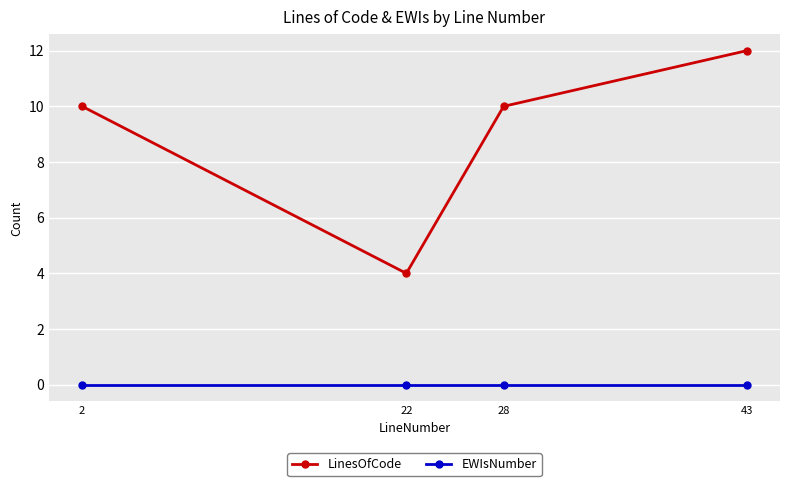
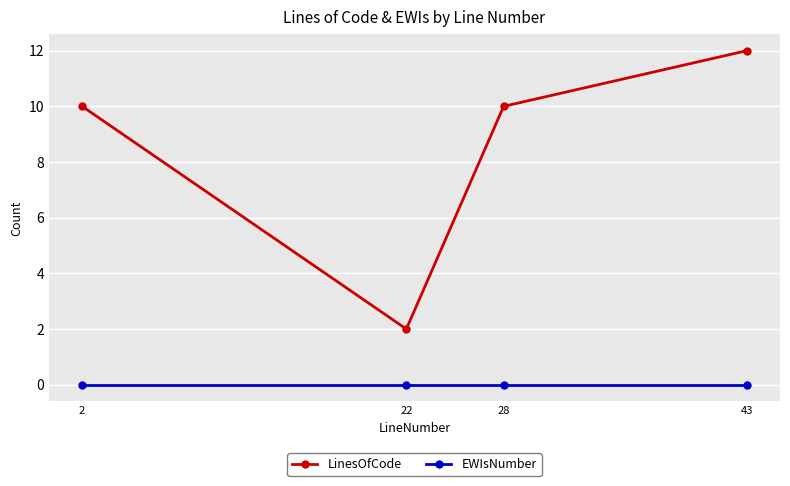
LinesOfCode, 22: 4 -> 2
